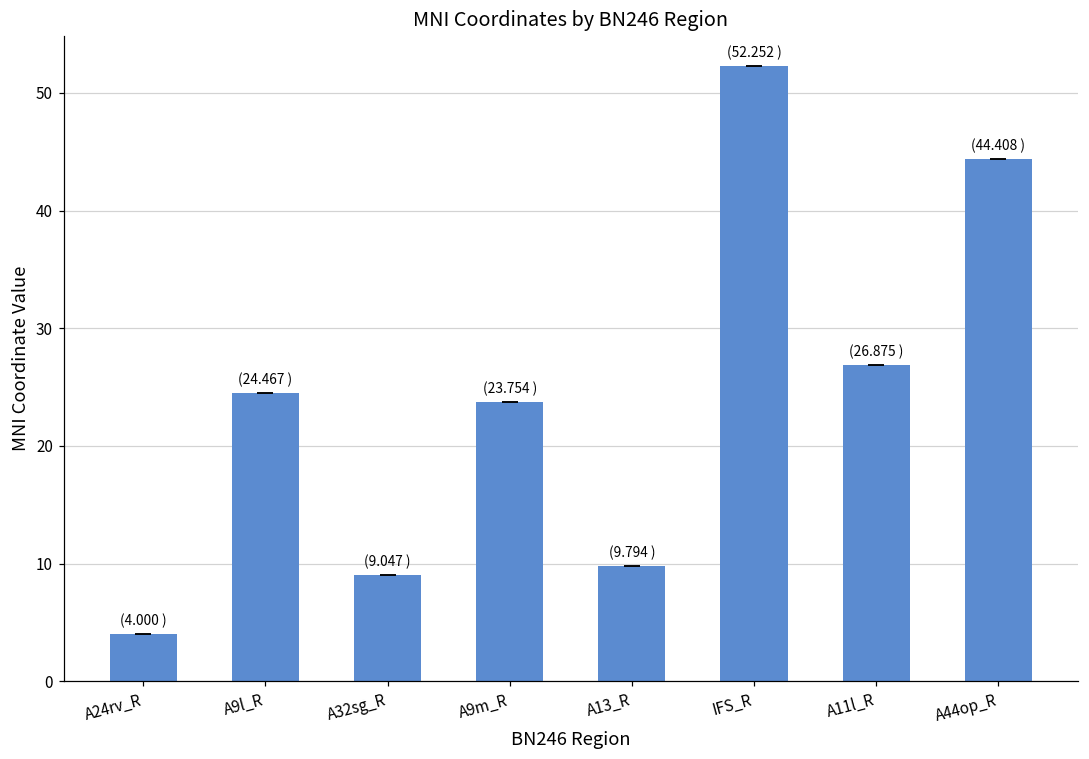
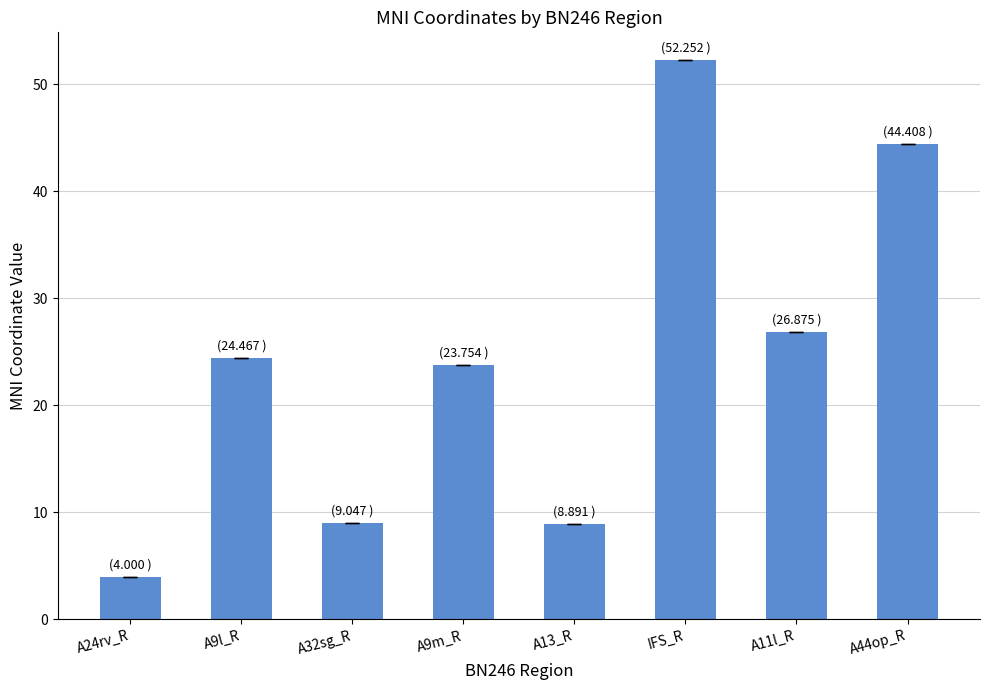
A13_R: (9.794 ) -> (8.891 )
